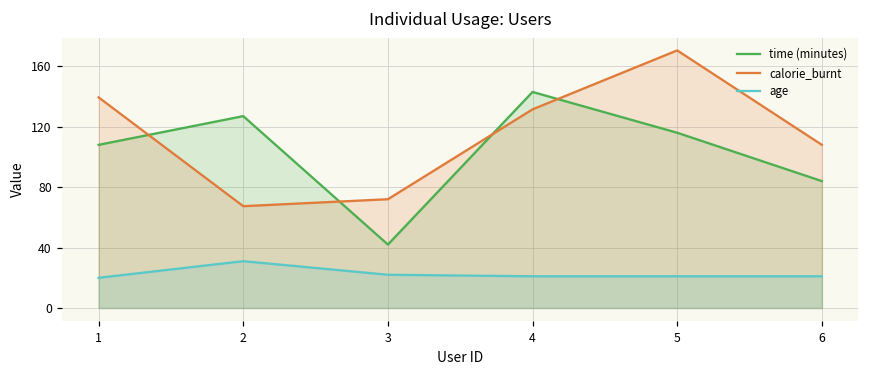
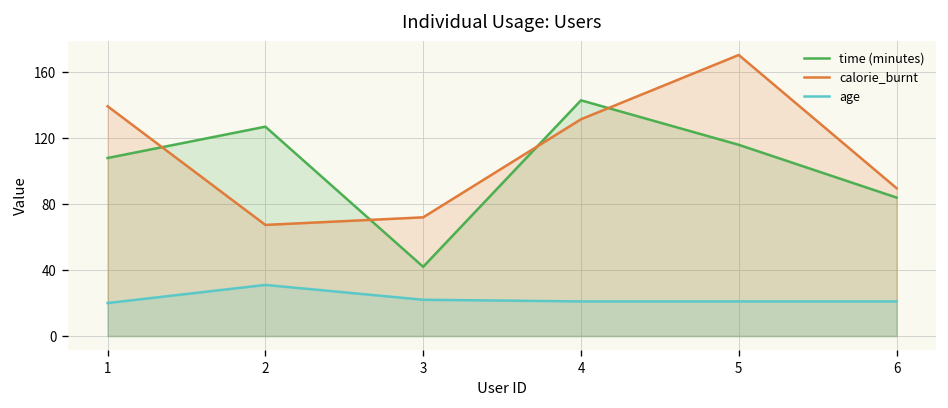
calorie_burnt, 6: 108 -> 90
